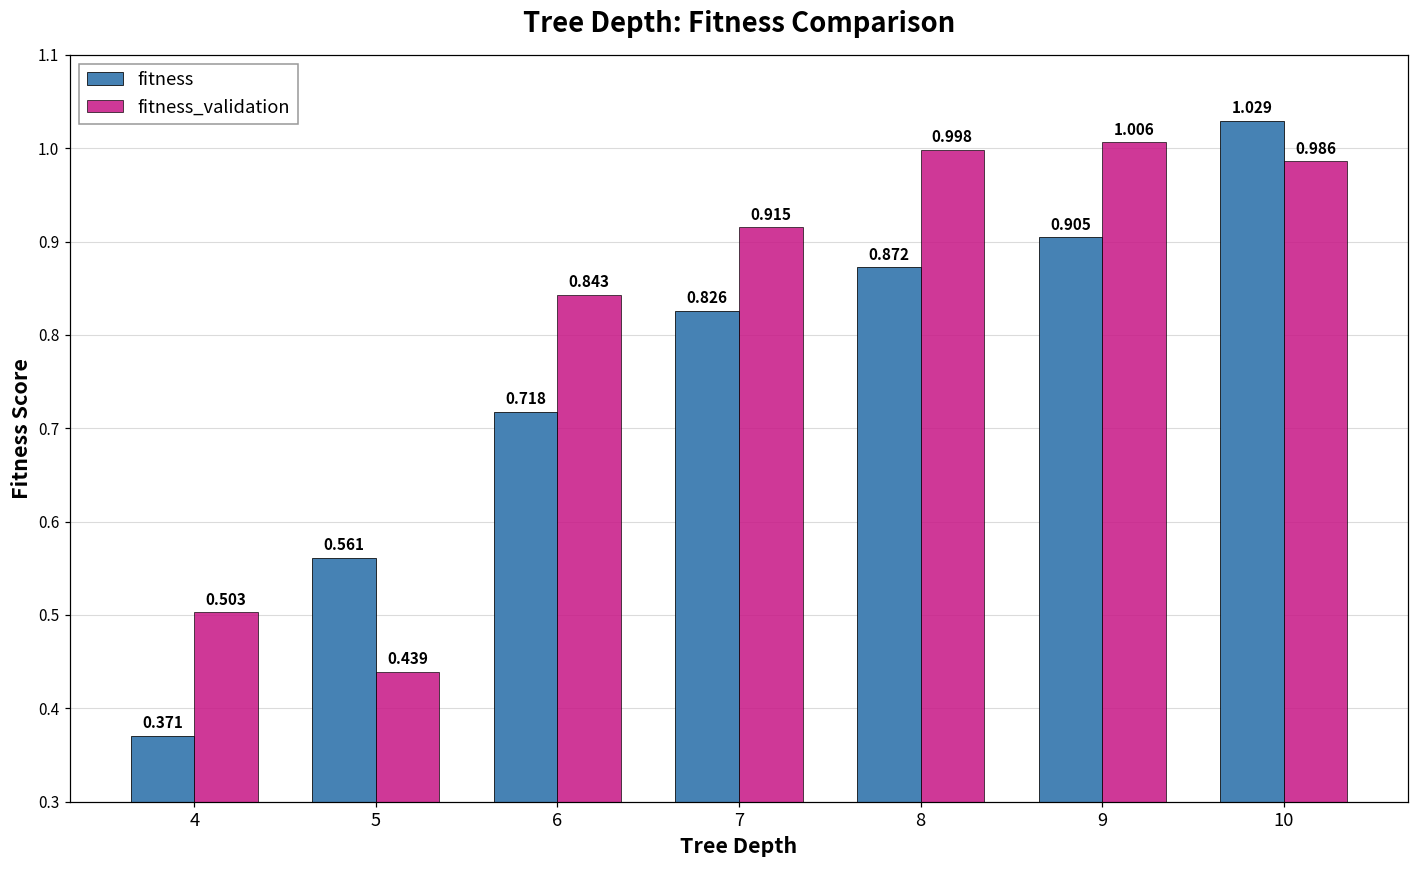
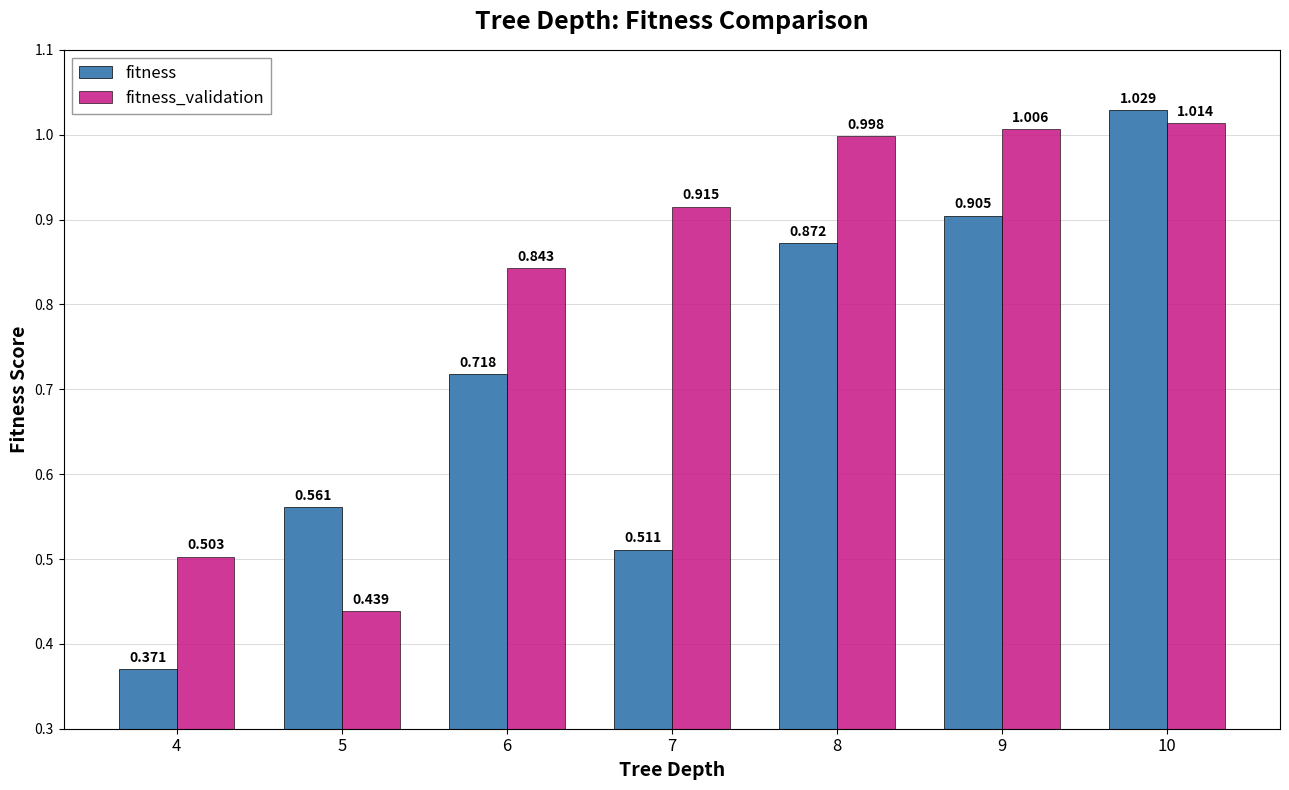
fitness, 7: 0.826 -> 0.511
fitness_validation, 10: 0.986 -> 1.014
